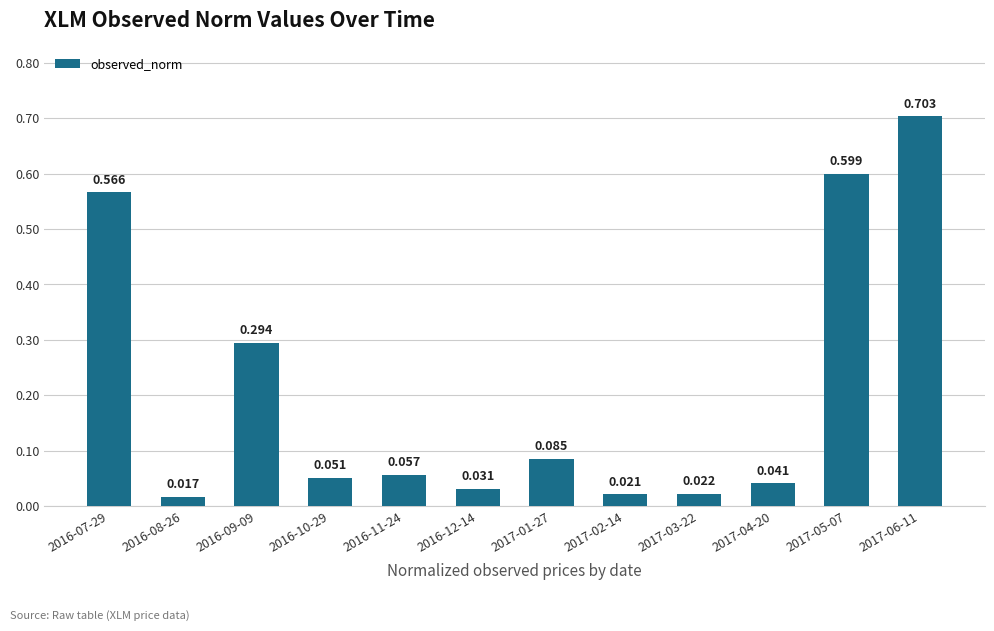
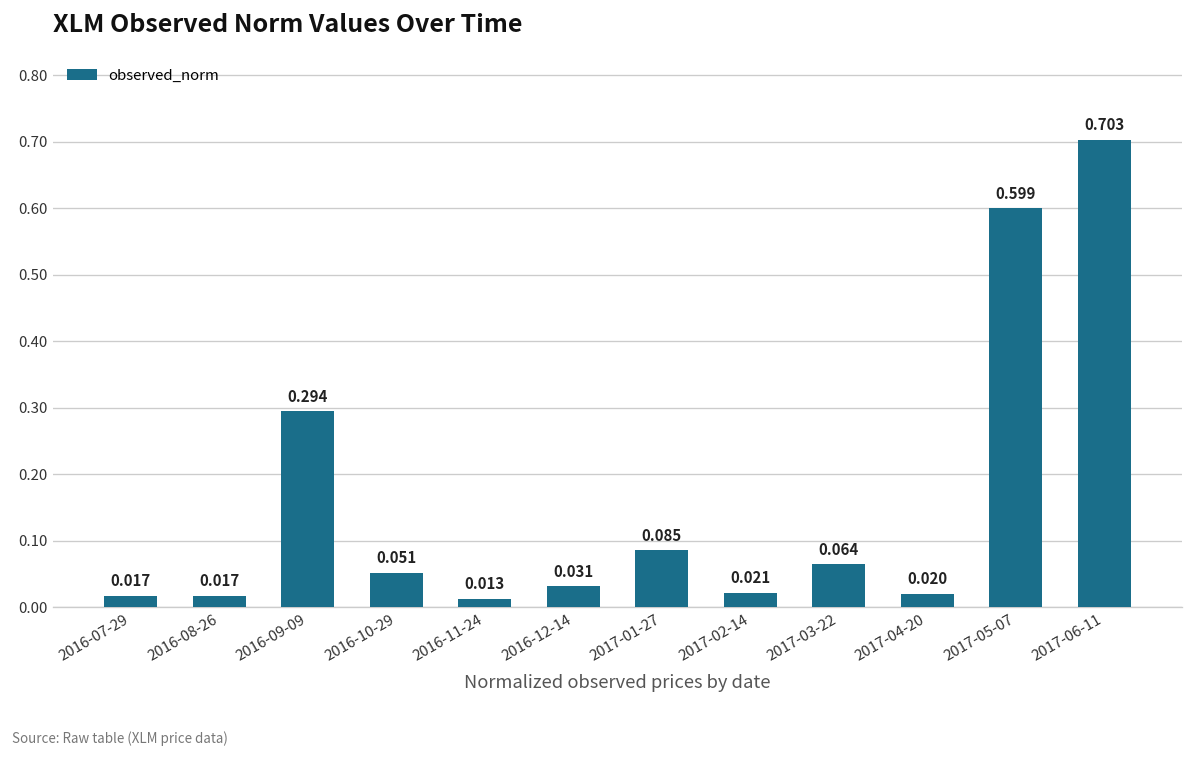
2016-07-29: 0.566 -> 0.017
2016-11-24: 0.057 -> 0.013
2017-03-22: 0.022 -> 0.064
2017-04-20: 0.041 -> 0.020
